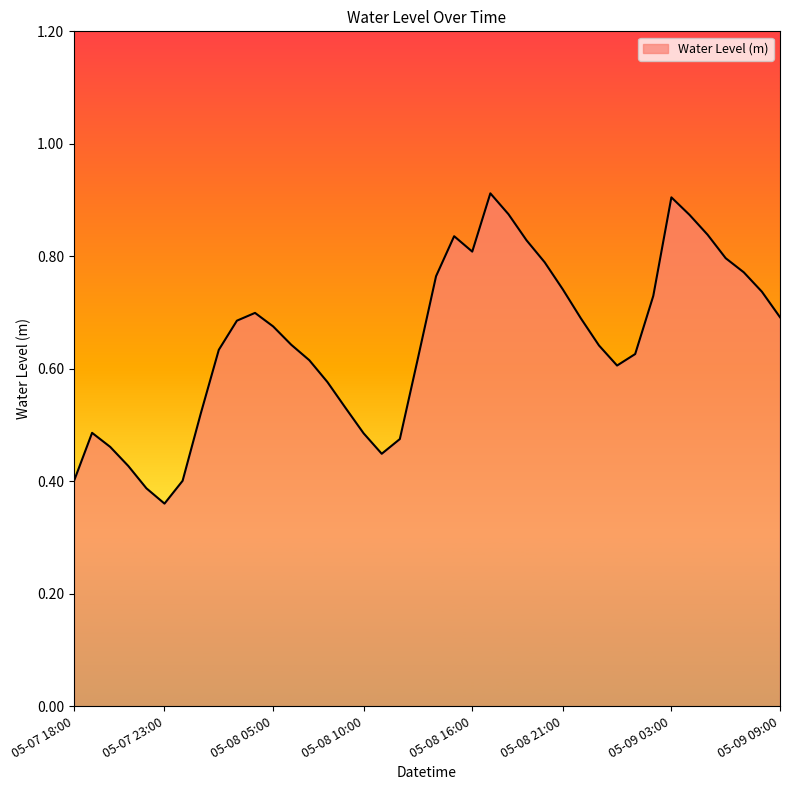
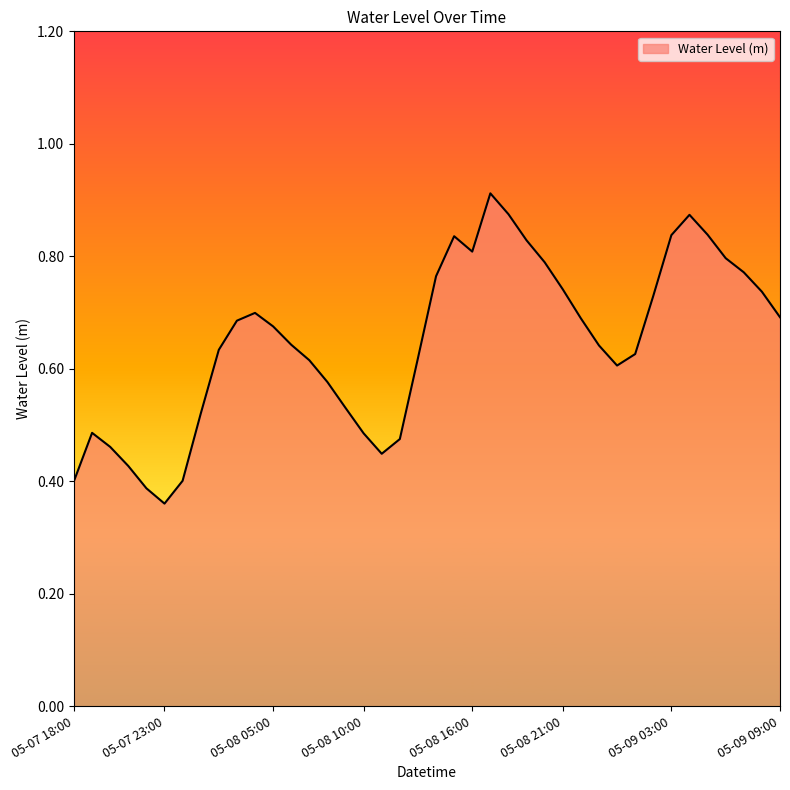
05-09 03:00: 0.90 -> 0.84
